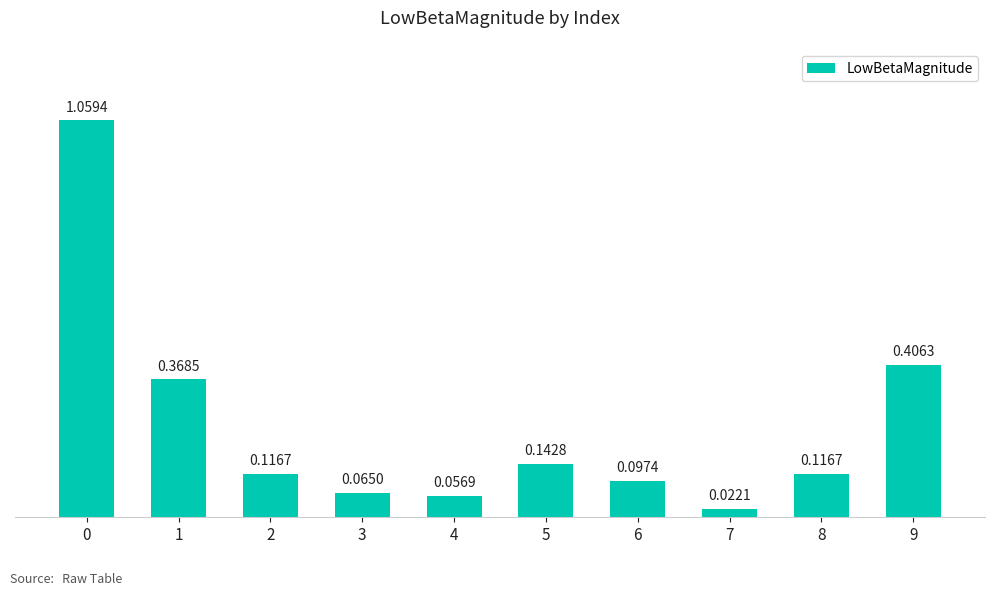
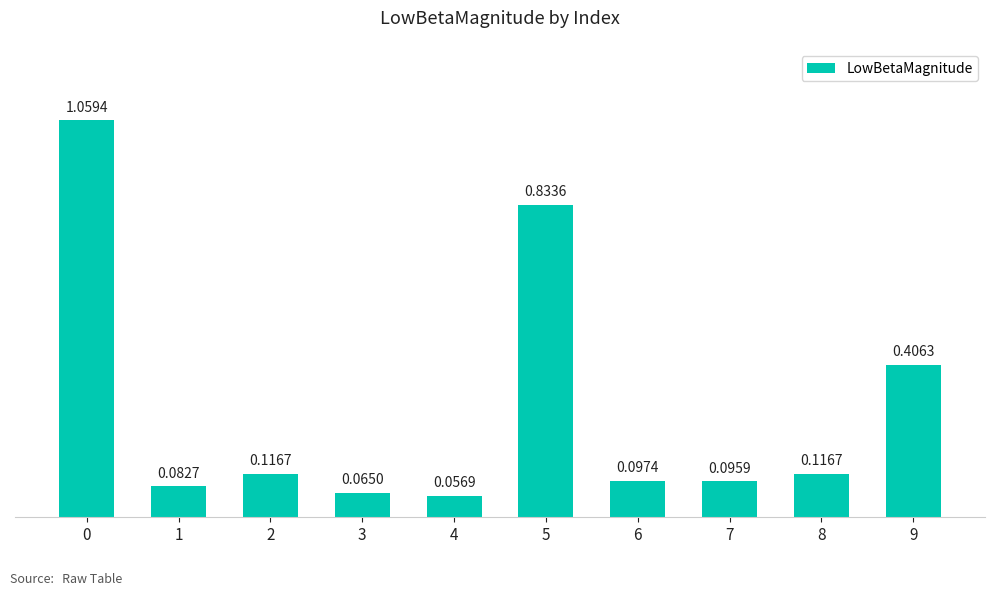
1: 0.3685 -> 0.0827
5: 0.1428 -> 0.8336
7: 0.0221 -> 0.0959
